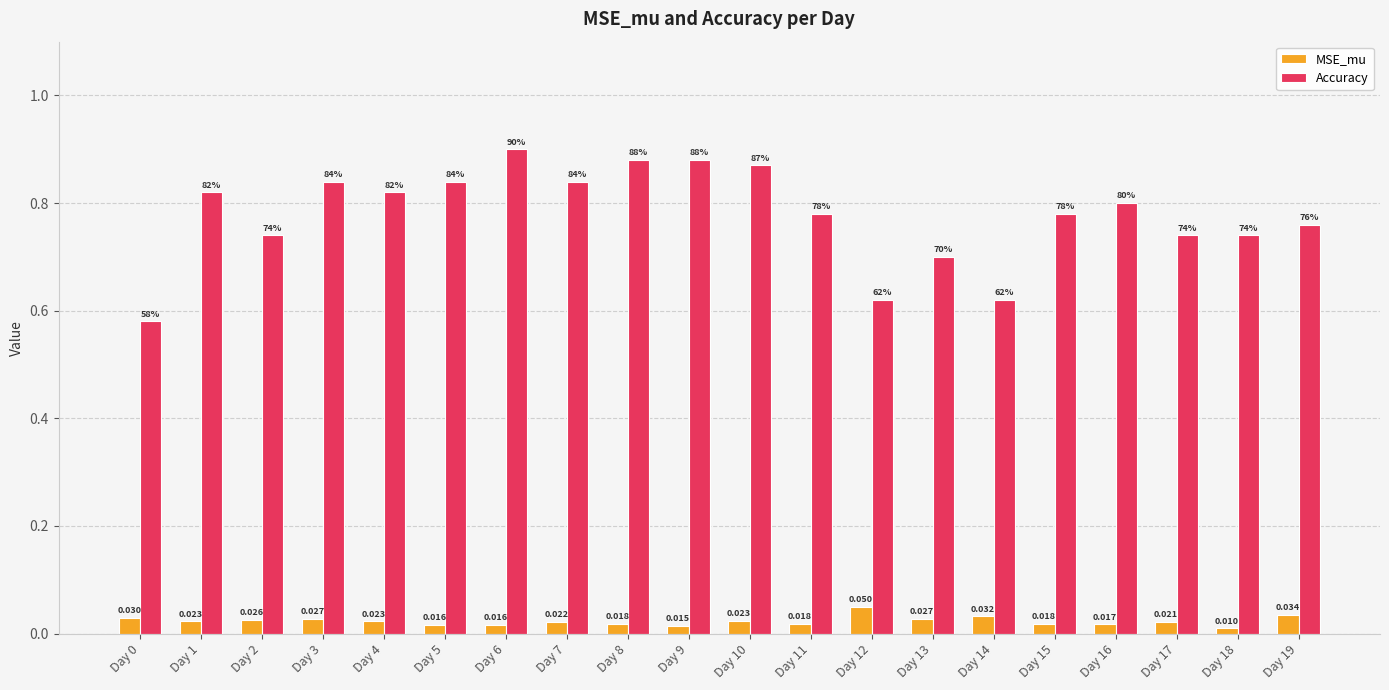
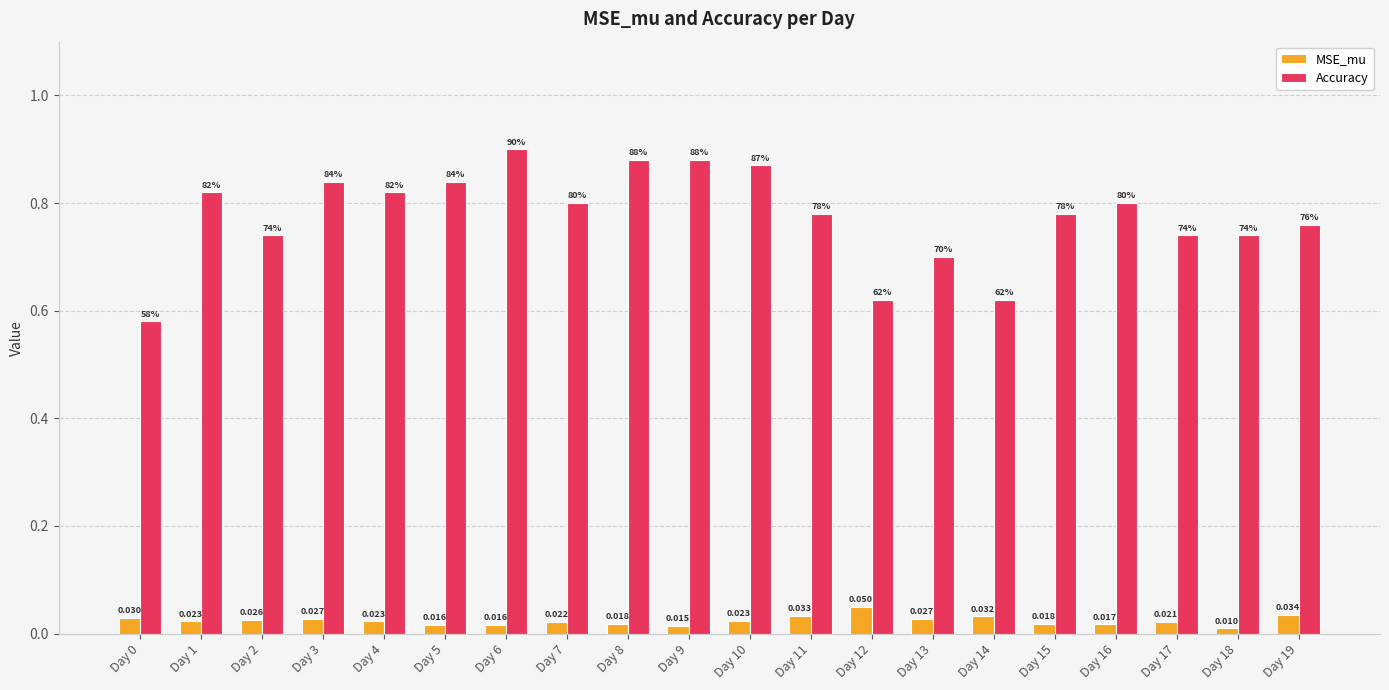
Accuracy, Day 7: 84% -> 80%
MSE_mu, Day 11: 0.018 -> 0.033
